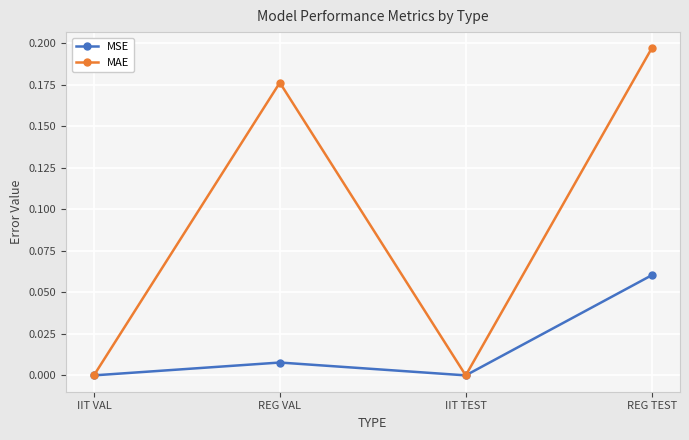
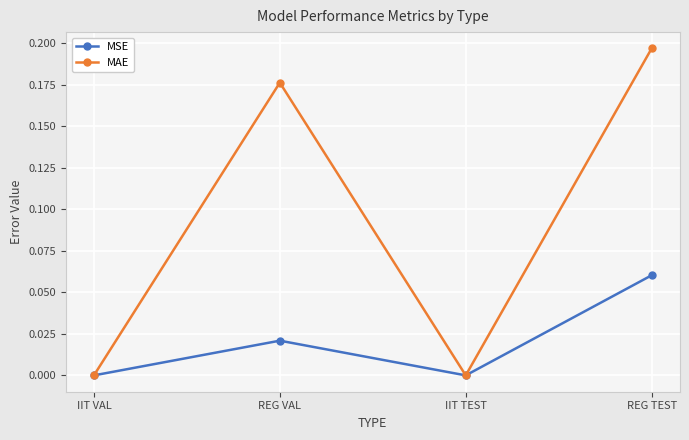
MSE, REG VAL: 0.008 -> 0.021
